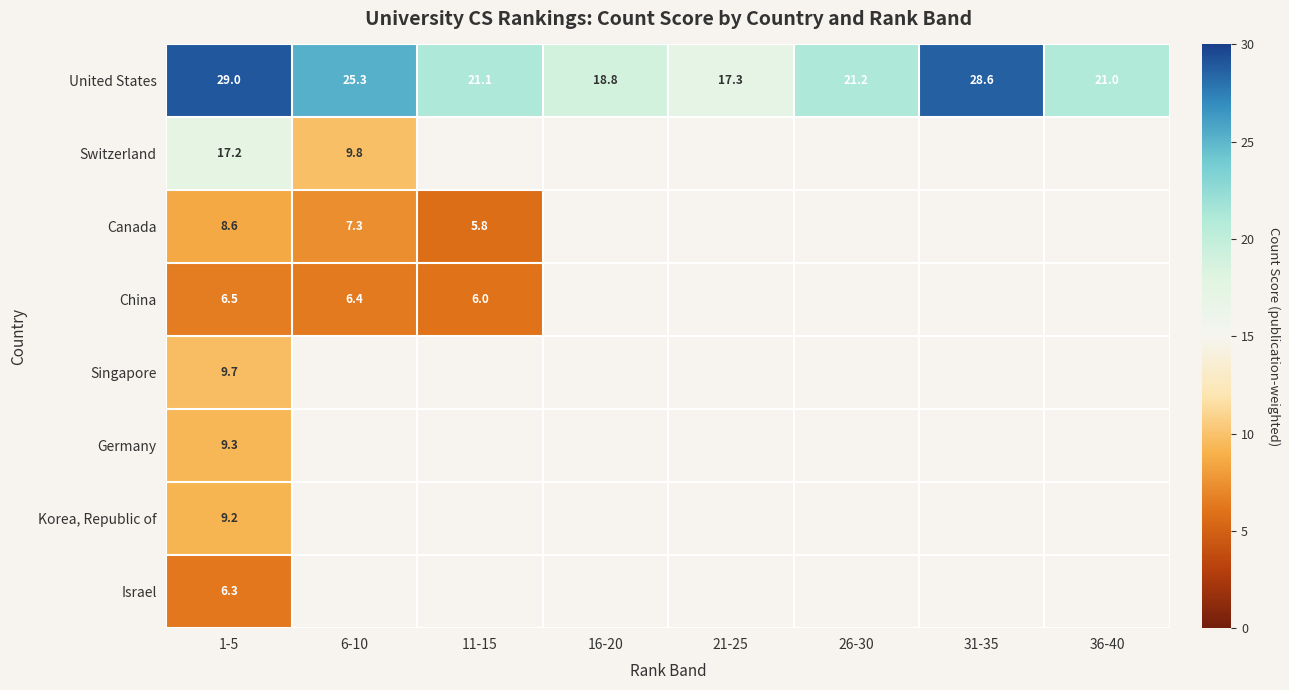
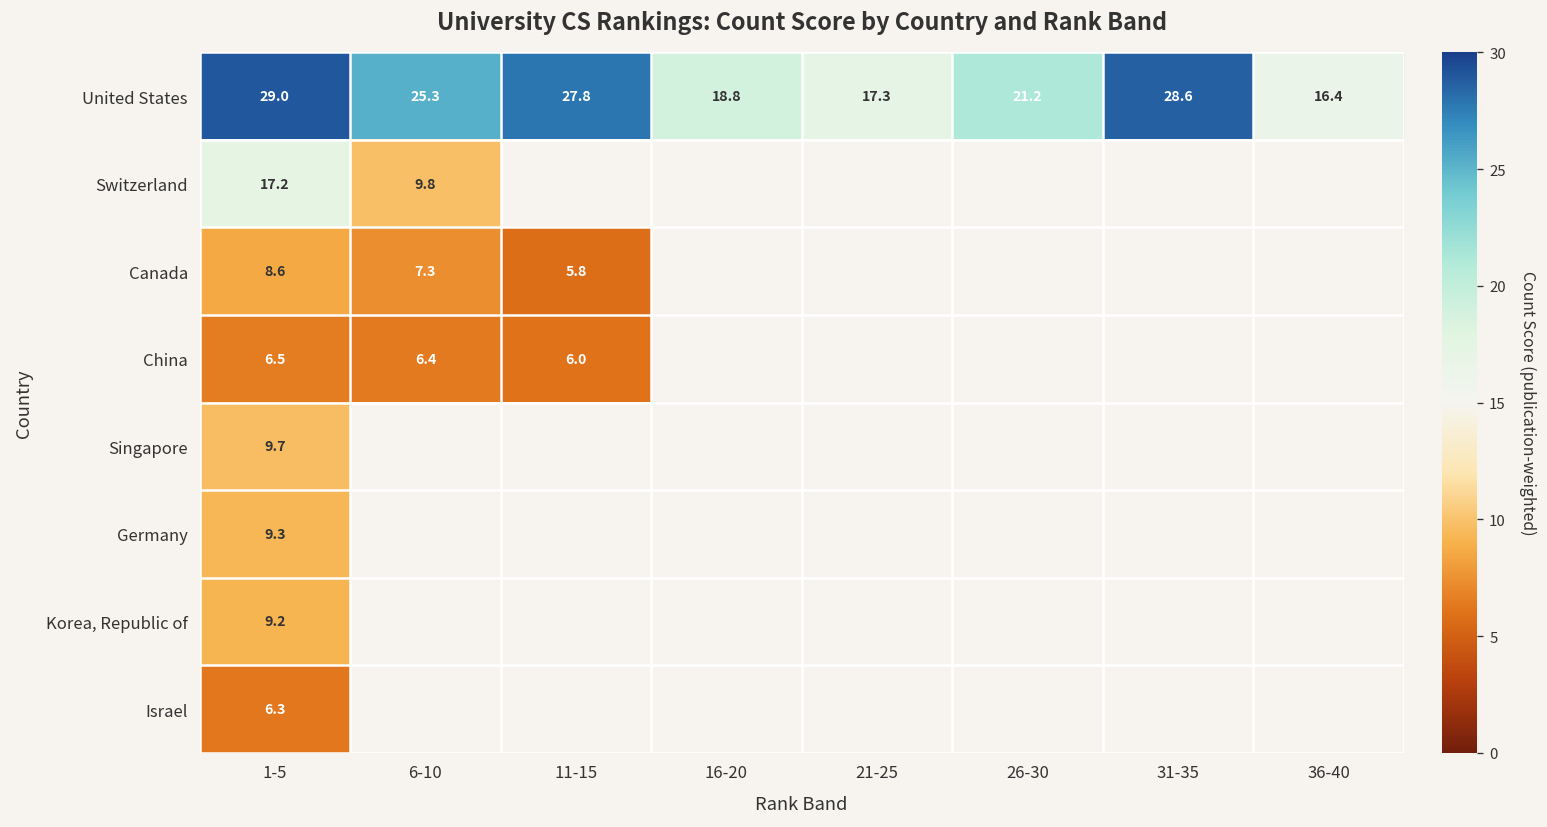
United States, 11-15: 21.1 -> 27.8
United States, 36-40: 21.0 -> 16.4
